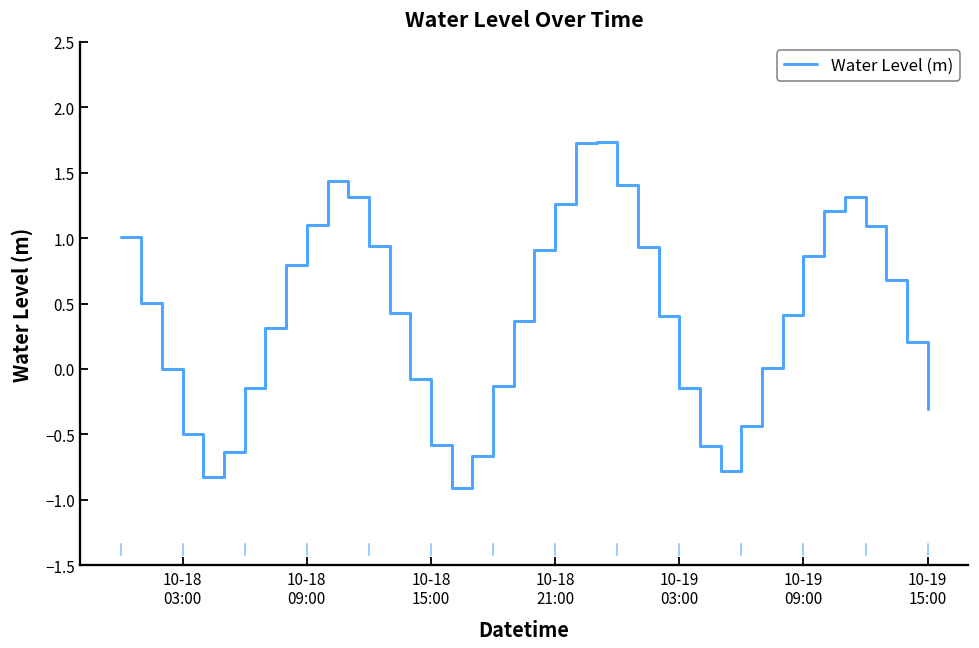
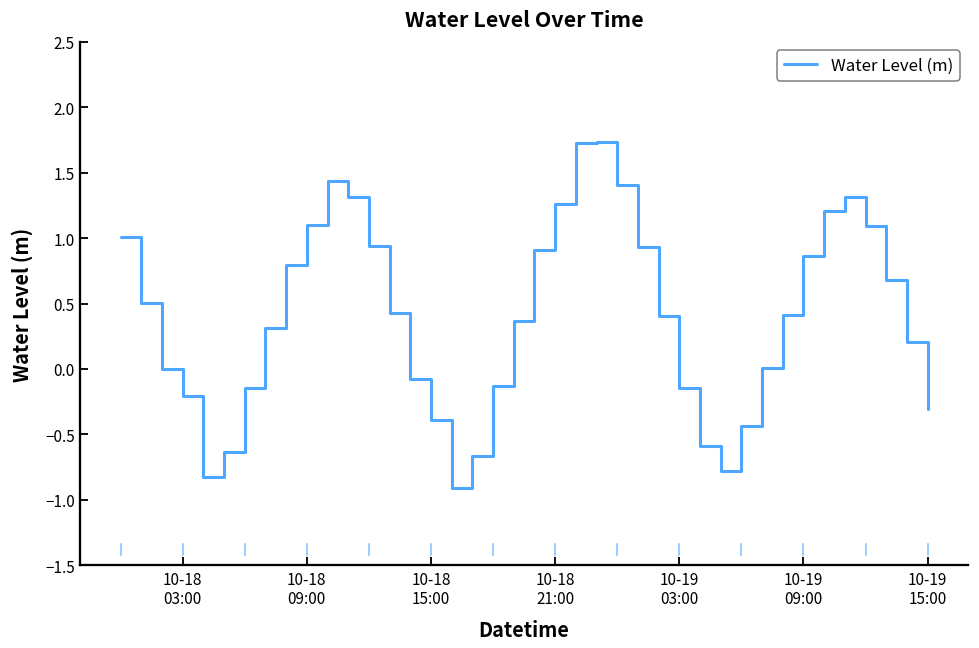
10-18 03:00: -0.50 -> -0.21
10-18 15:00: -0.58 -> -0.39
